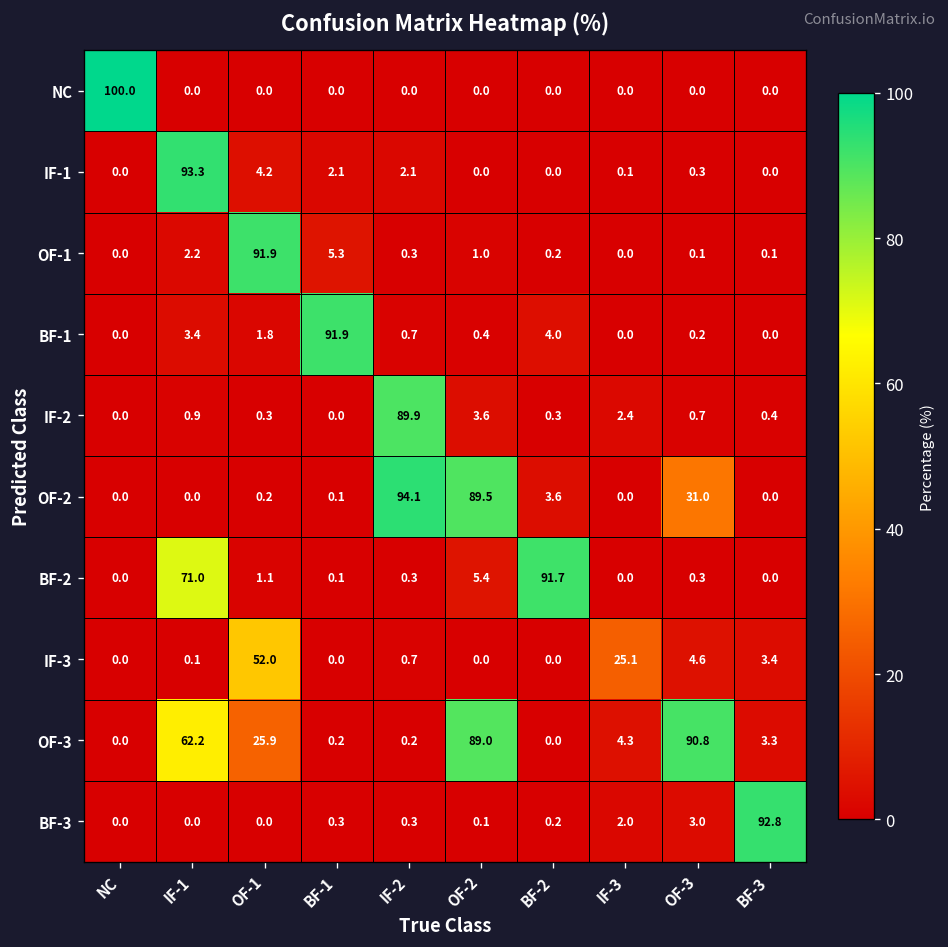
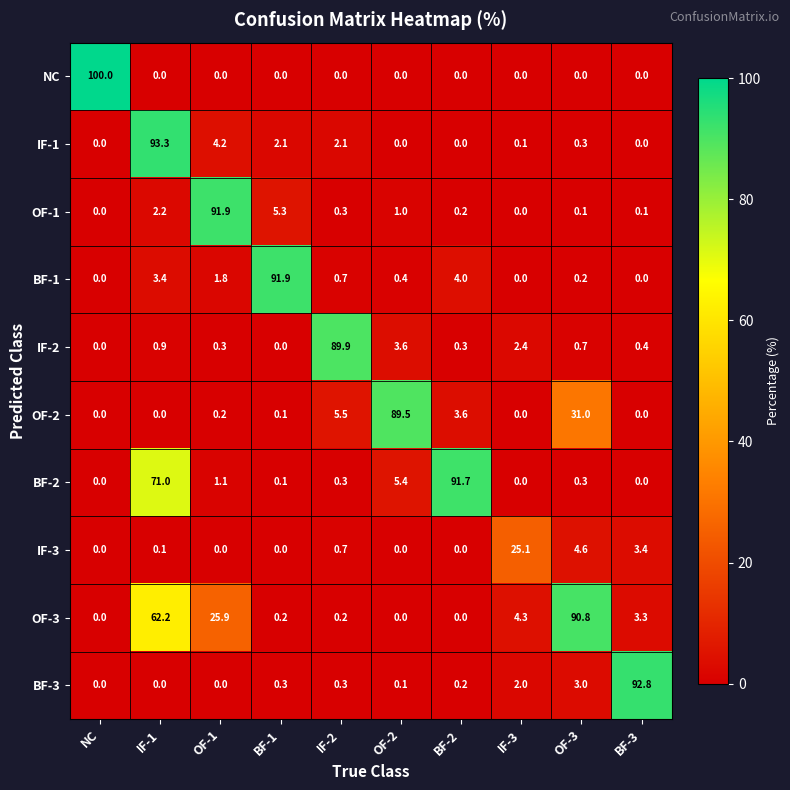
OF-2, IF-2: 94.1 -> 5.5
IF-3, OF-1: 52.0 -> 0.0
OF-3, OF-2: 89.0 -> 0.0
